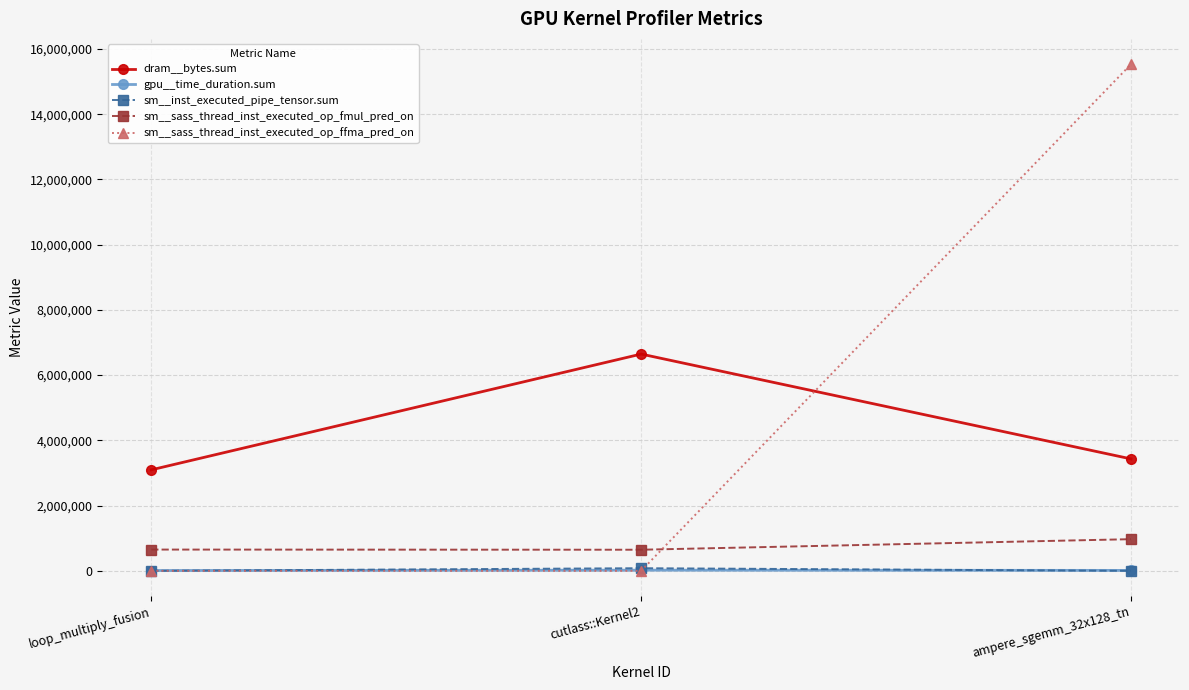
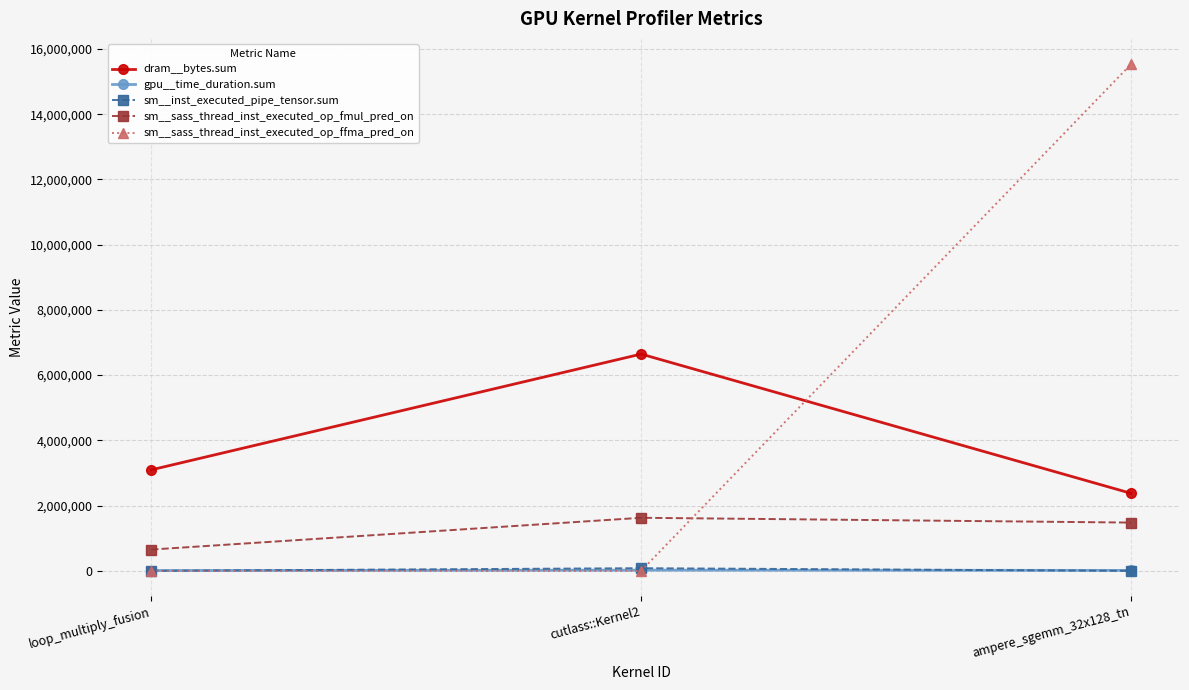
sm__sass_thread_inst_executed_op_fmul_pred_on, cutlass::Kernel2: 600,000 -> 1,600,000
dram__bytes.sum, ampere_sgemm_32x128_tn: 3,400,000 -> 2,400,000
sm__sass_thread_inst_executed_op_fmul_pred_on, ampere_sgemm_32x128_tn: 1,000,000 -> 1,500,000
